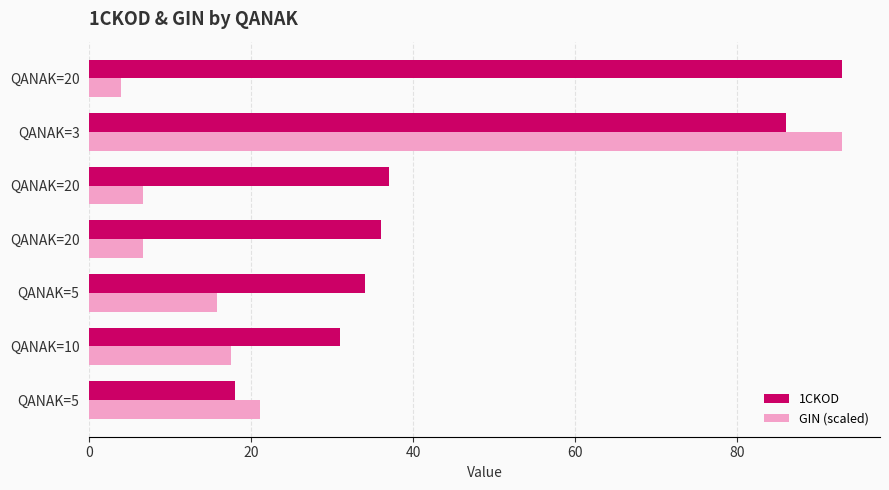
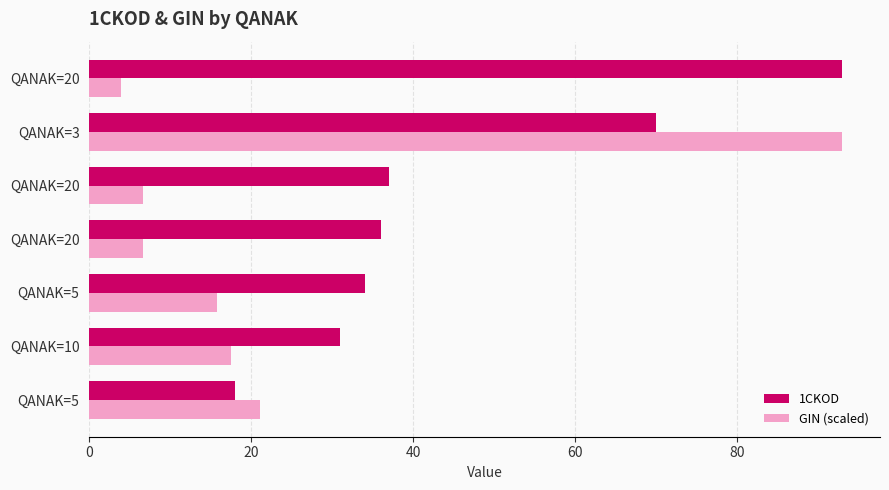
1CKOD, QANAK=3: 86 -> 70
